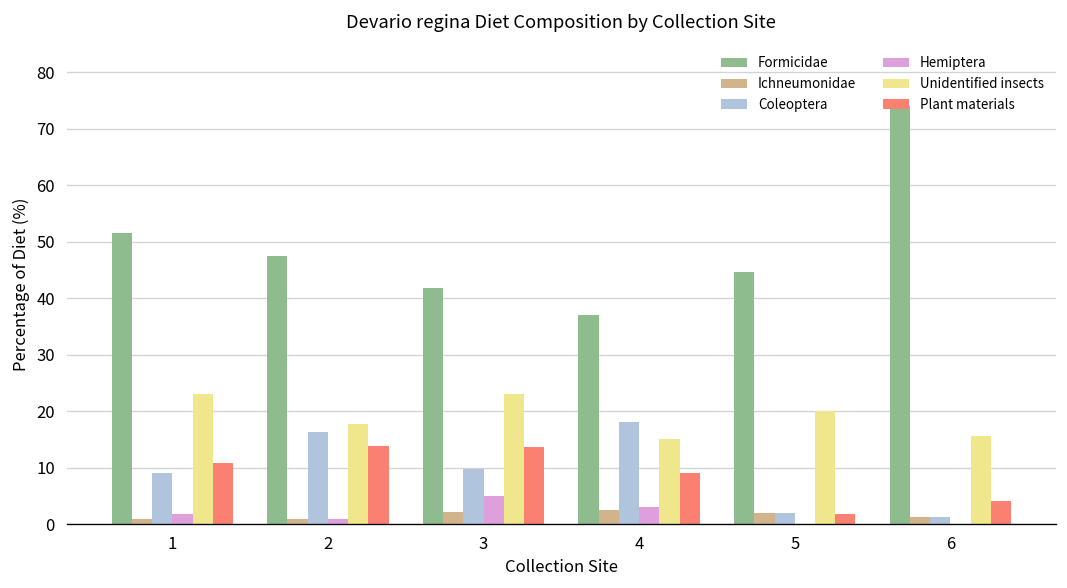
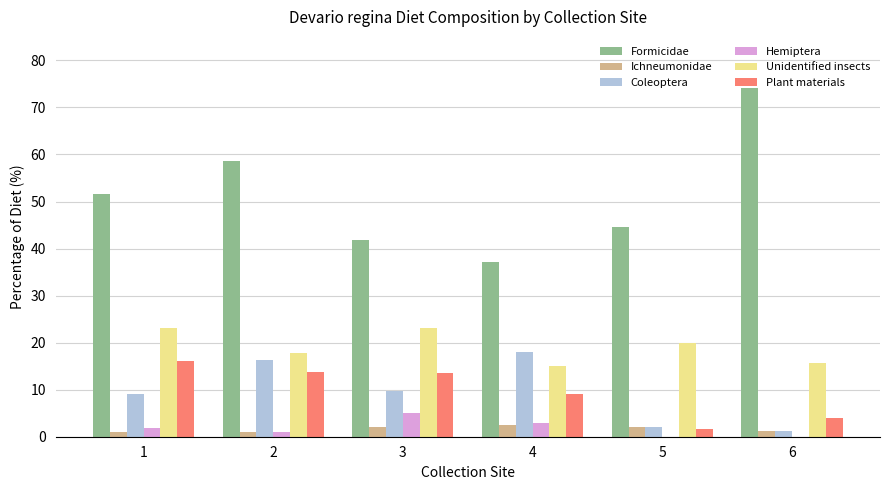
Plant materials, 1: 11 -> 16
Formicidae, 2: 48 -> 59
